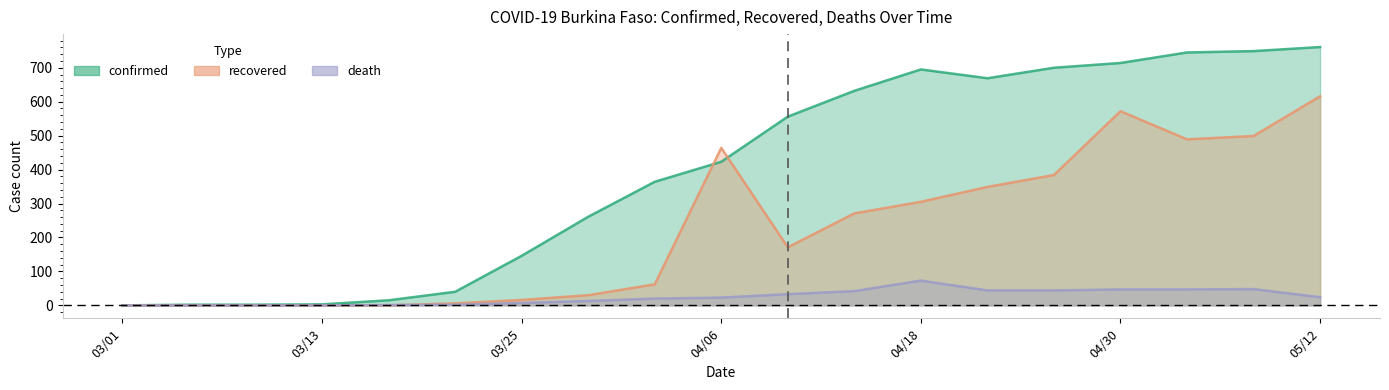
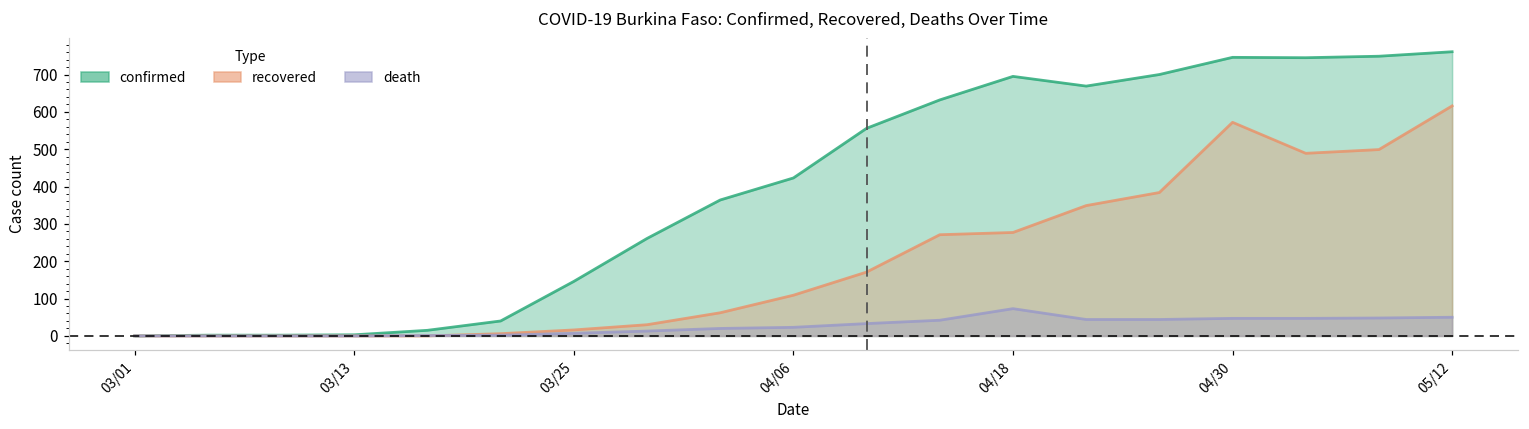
recovered, 04/06: 460 -> 110
recovered, 04/18: 310 -> 280
confirmed, 04/30: 710 -> 750
death, 05/12: 20 -> 50
